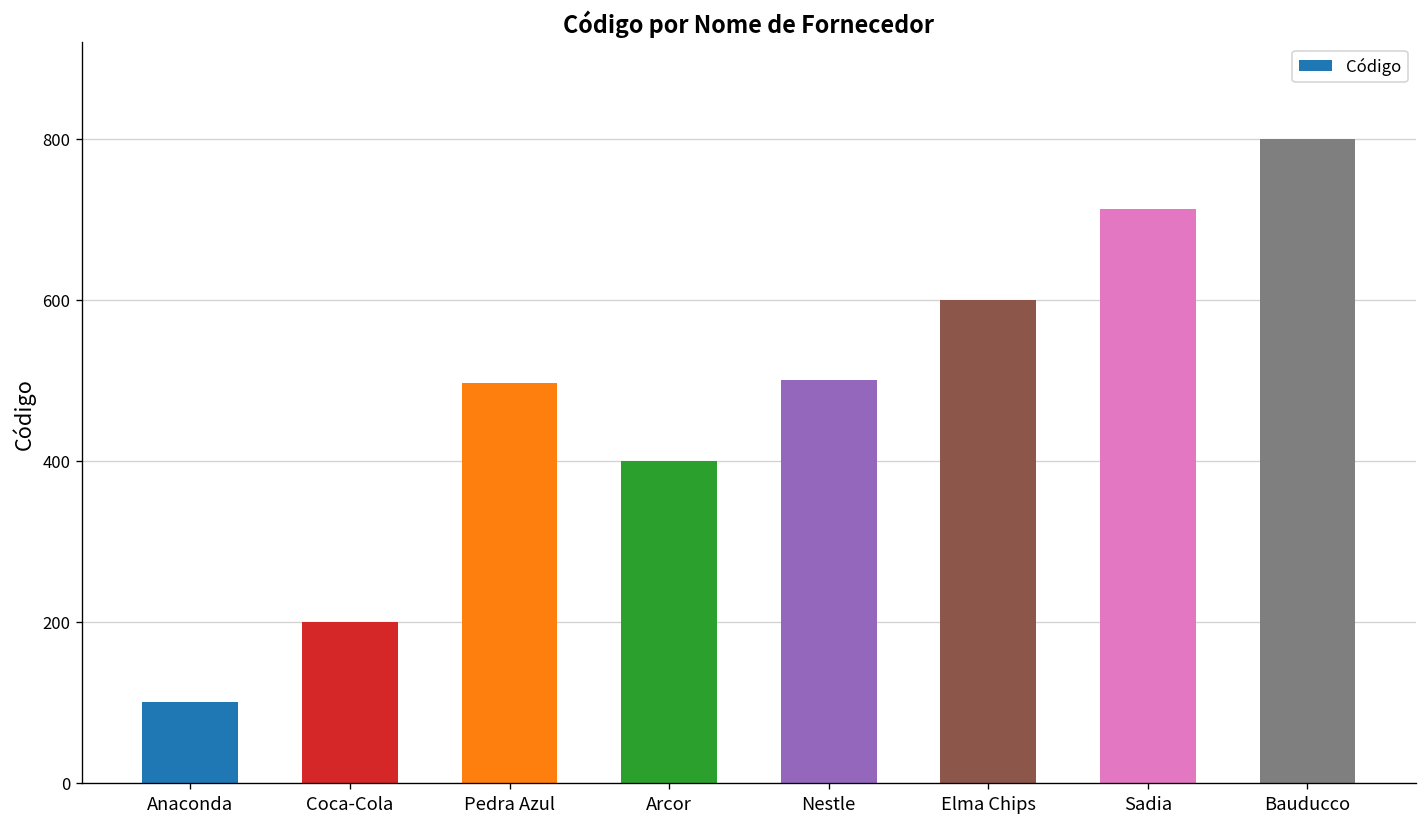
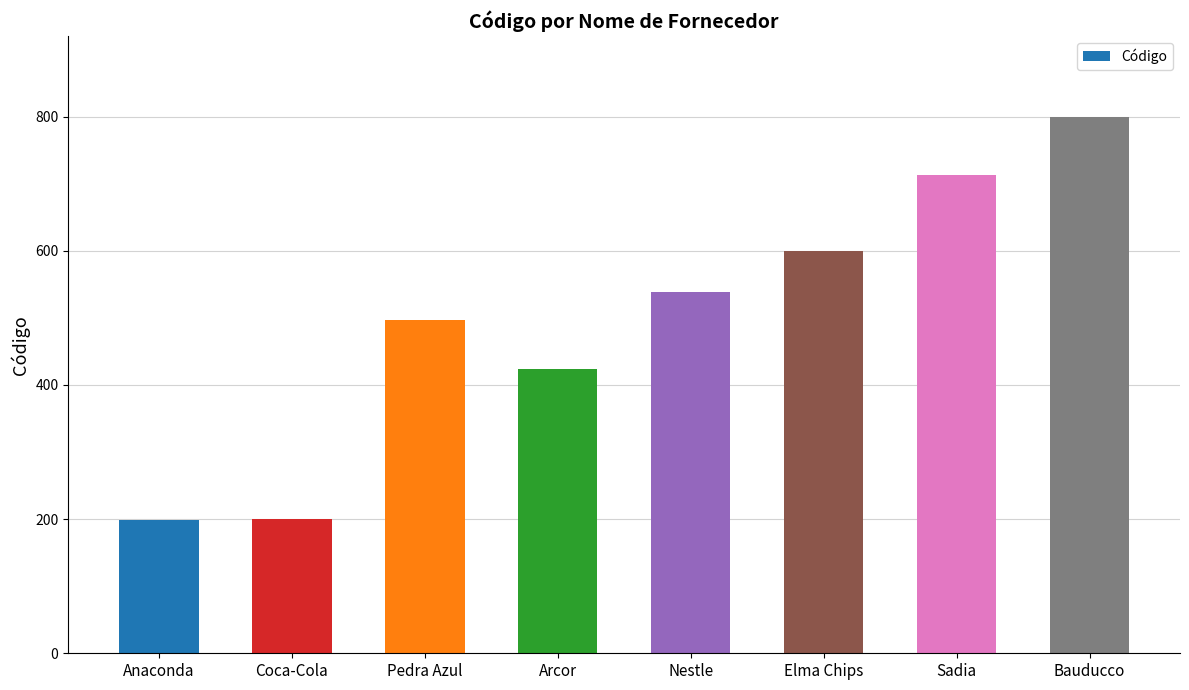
Anaconda: 100 -> 200
Arcor: 400 -> 420
Nestle: 500 -> 540
